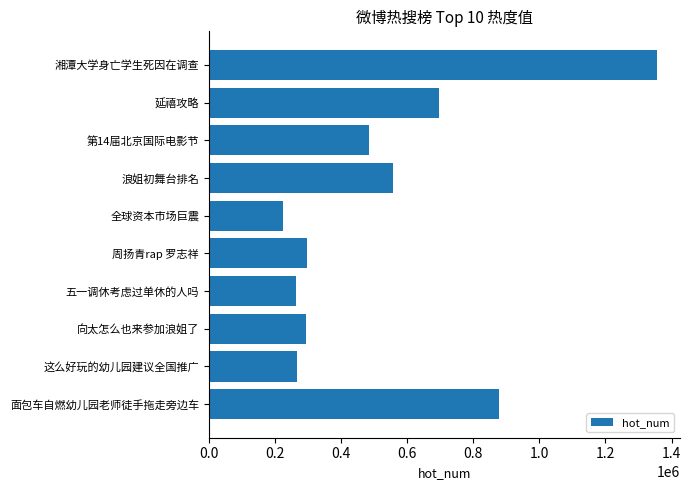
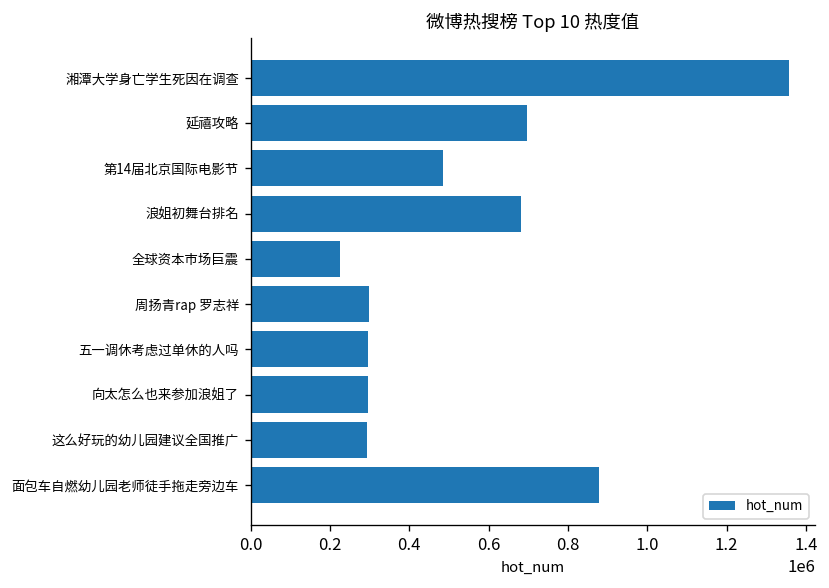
浪姐初舞台排名: 560000 -> 680000
五一调休考虑过单休的人吗: 270000 -> 300000
这么好玩的幼儿园建议全国推广: 270000 -> 290000
